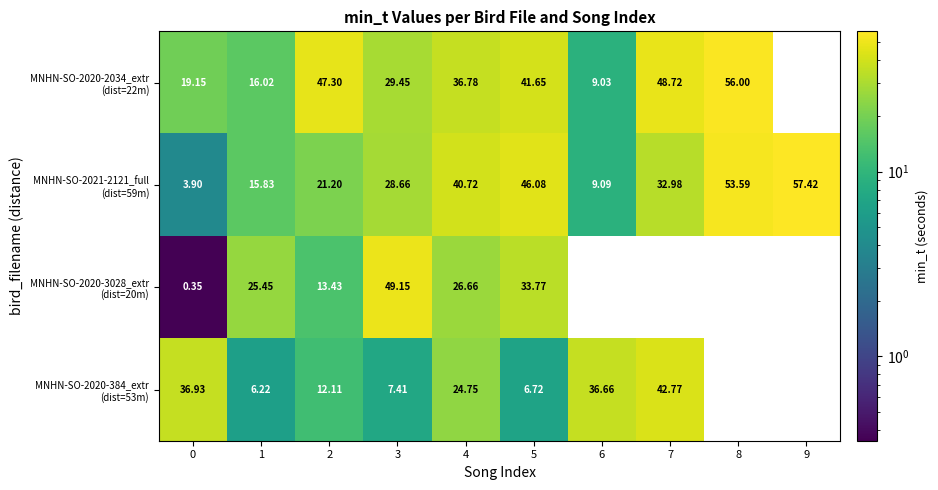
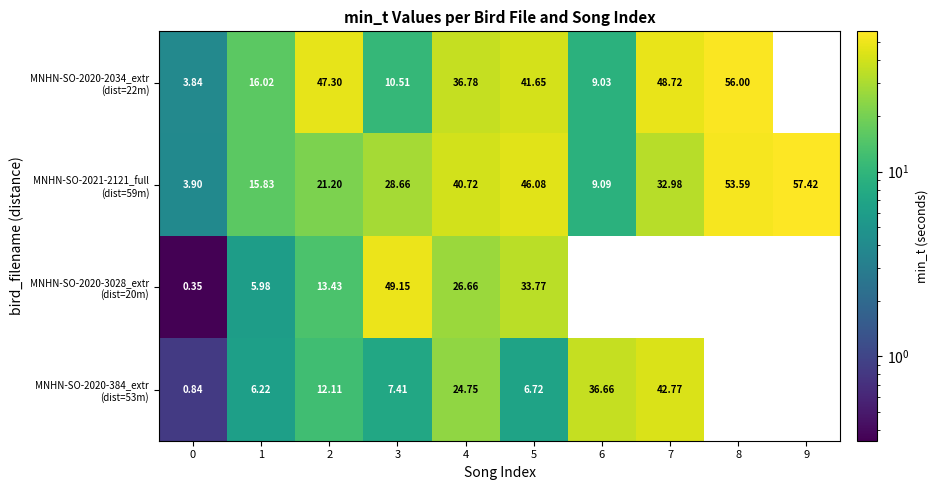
MNHN-SO-2020-2034_extr (dist=22m), 0: 19.15 -> 3.84
MNHN-SO-2020-2034_extr (dist=22m), 3: 29.45 -> 10.51
MNHN-SO-2020-3028_extr (dist=20m), 1: 25.45 -> 5.98
MNHN-SO-2020-384_extr (dist=53m), 0: 36.93 -> 0.84
